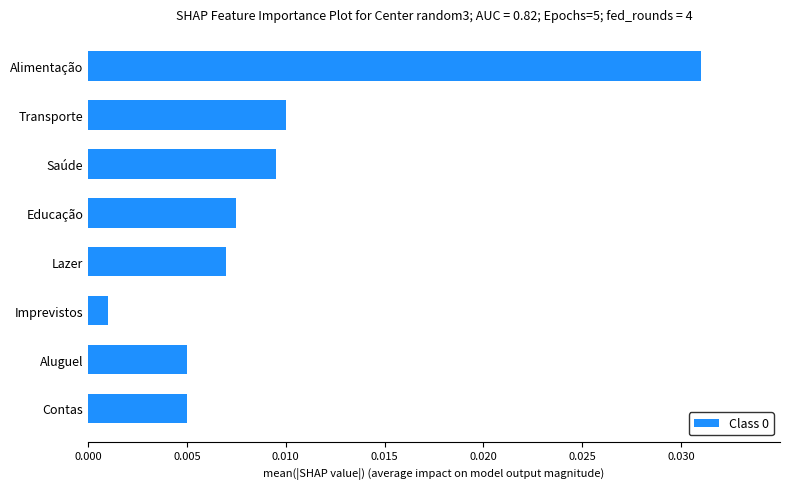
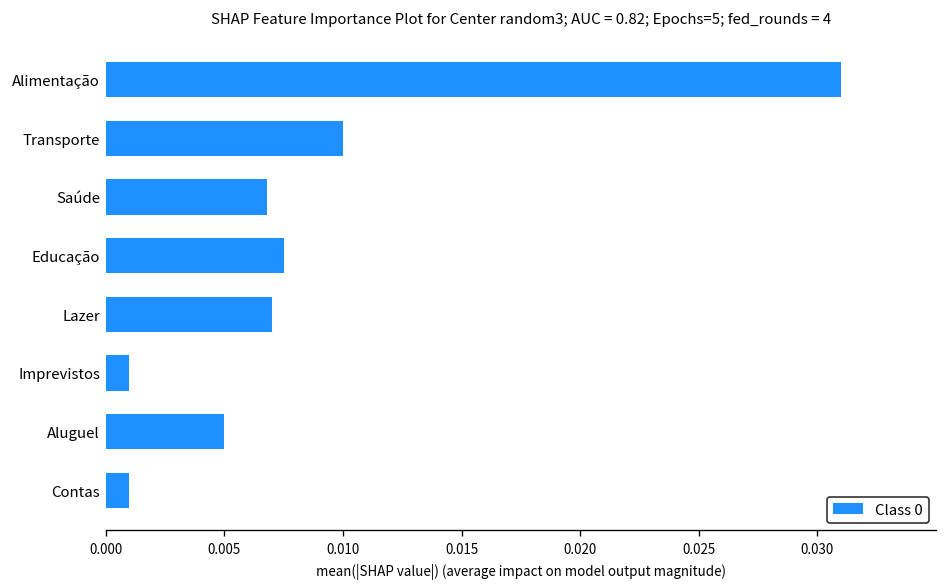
Saúde: 0.0095 -> 0.0068
Contas: 0.005 -> 0.001
